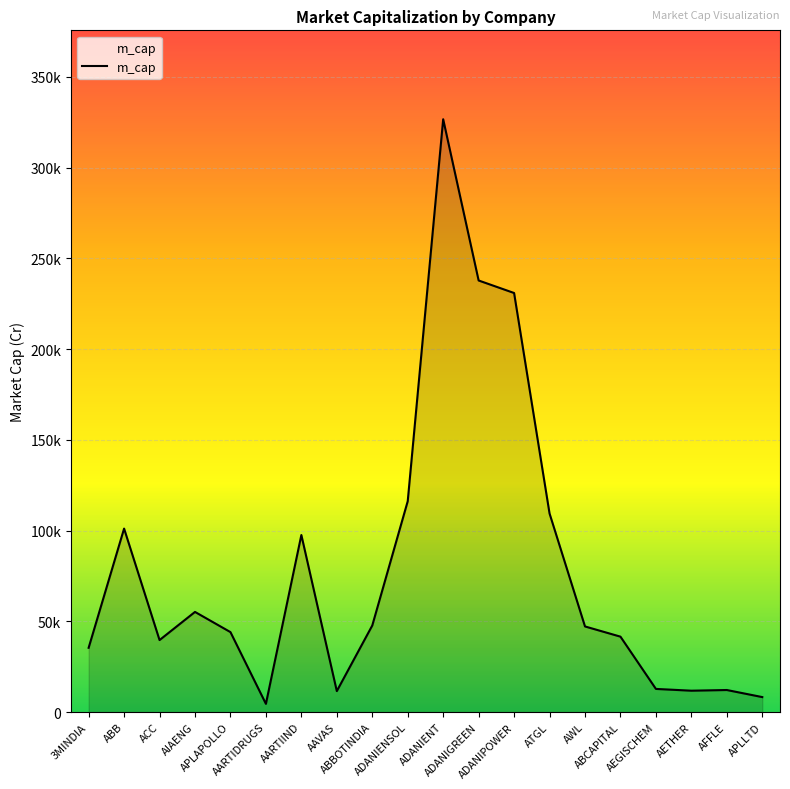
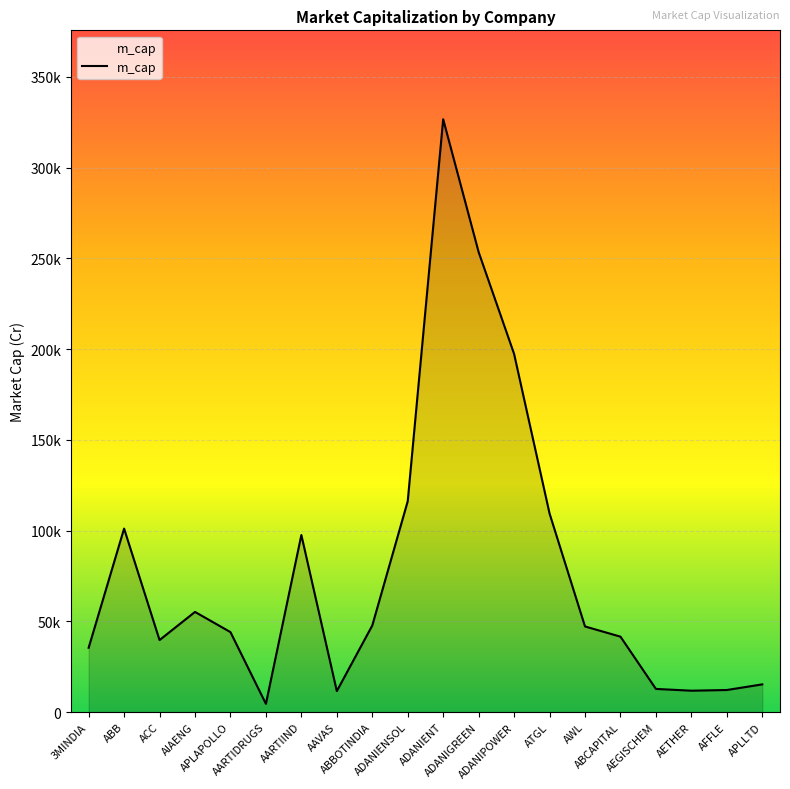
ADANIGREEN: 238000 -> 253000
ADANIPOWER: 231000 -> 197000
APLLTD: 8000 -> 15000
